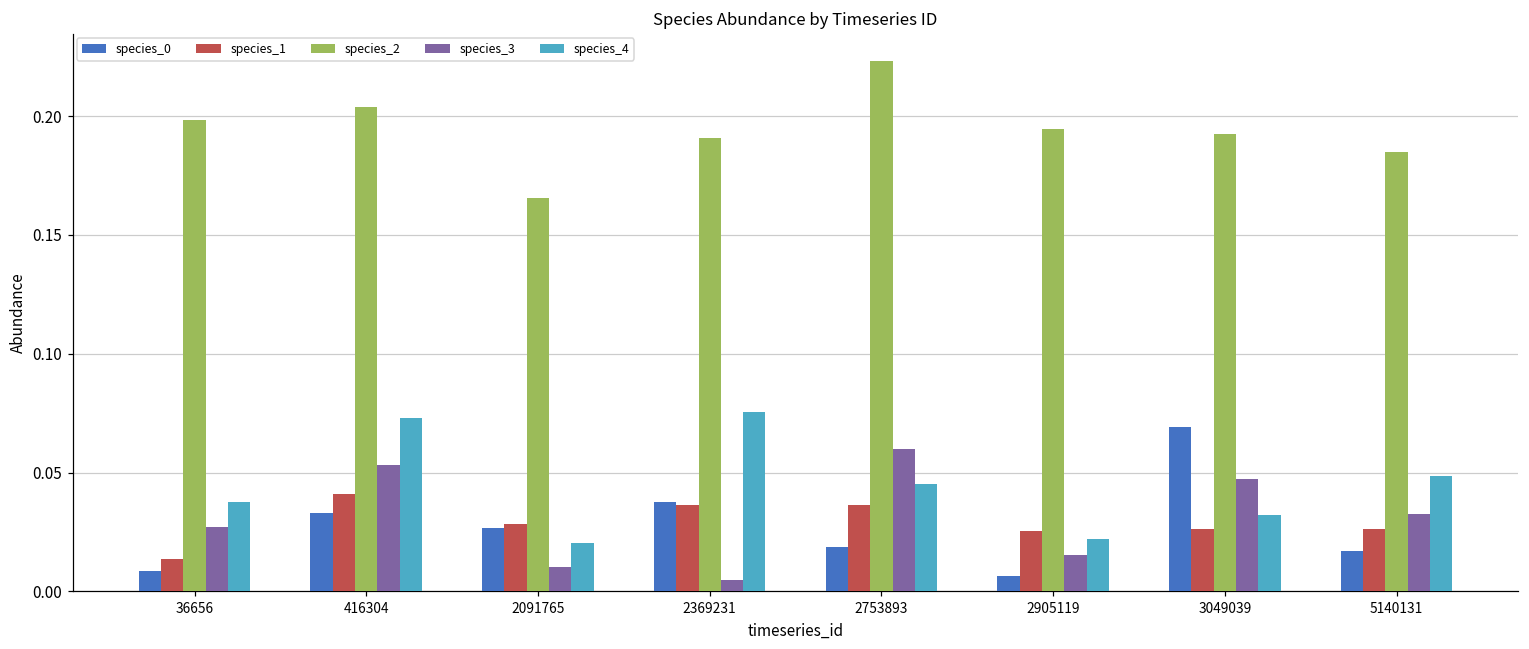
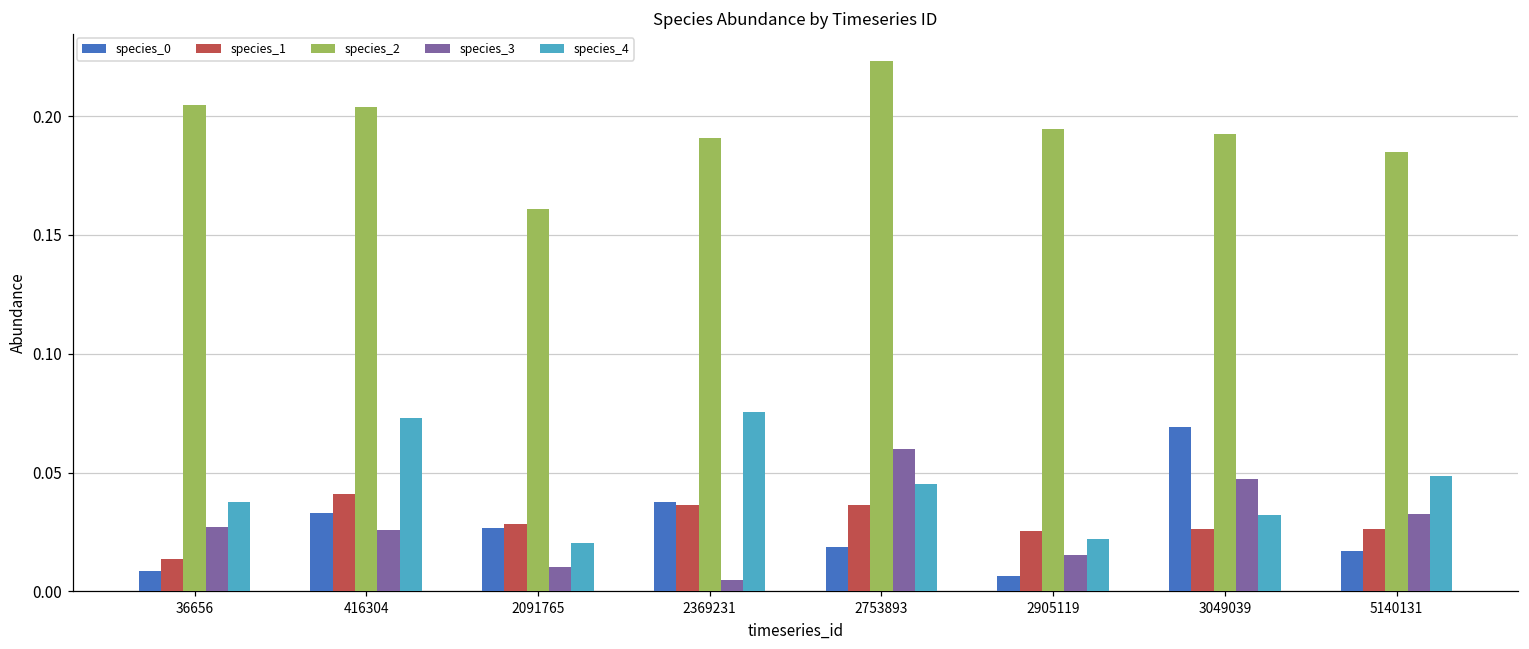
species_2, 36656: 0.198 -> 0.205
species_3, 416304: 0.053 -> 0.026
species_2, 2091765: 0.166 -> 0.161
